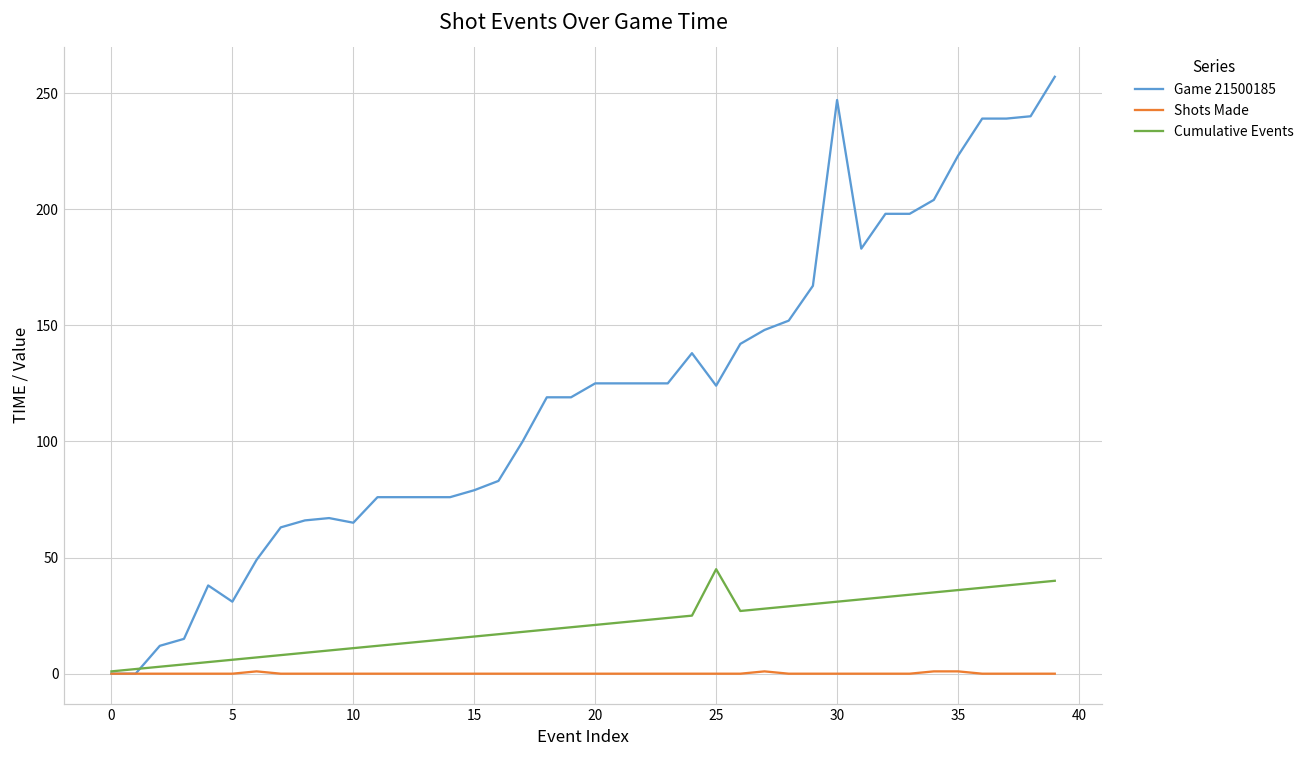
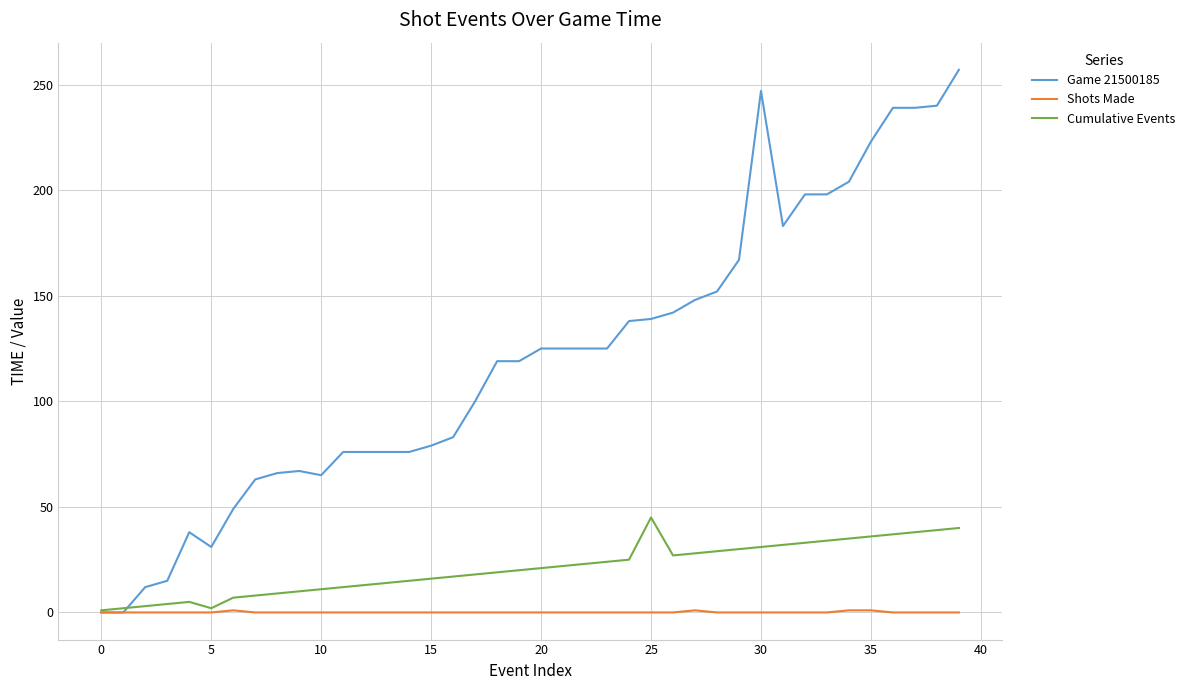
Cumulative Events, 5: 6 -> 2
Game 21500185, 25: 124 -> 139
